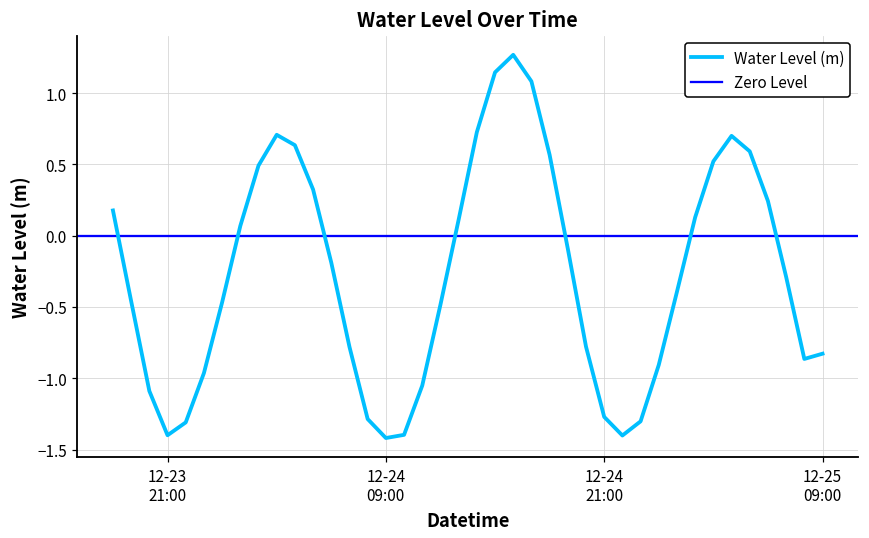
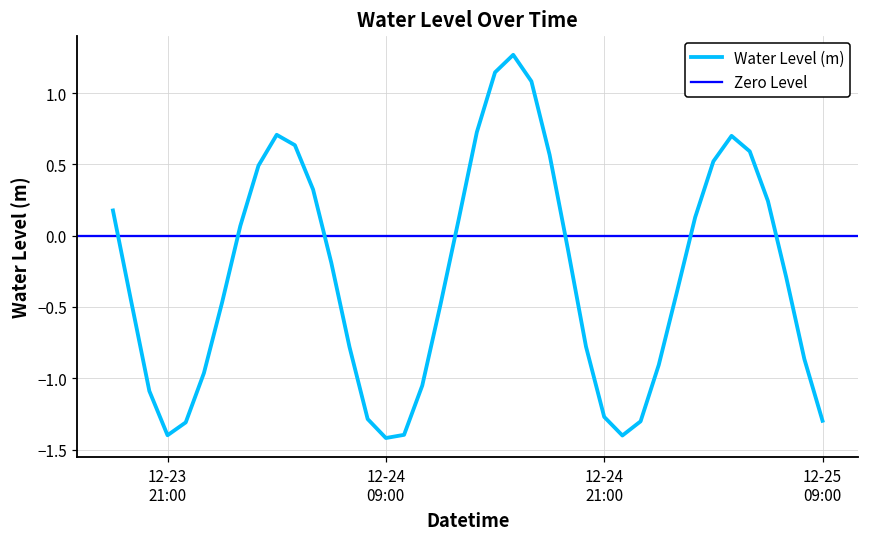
12-25 09:00: -0.83 -> -1.30
